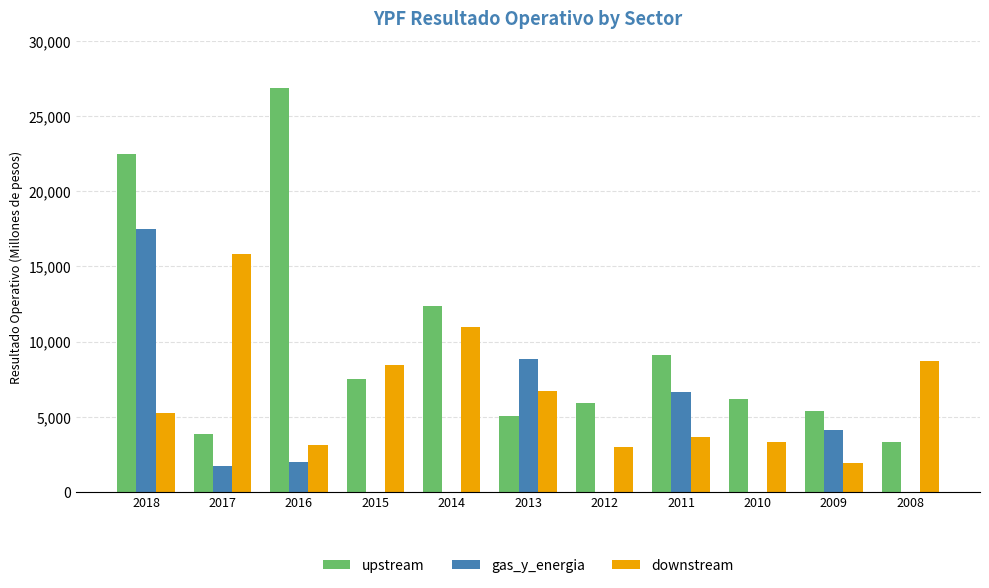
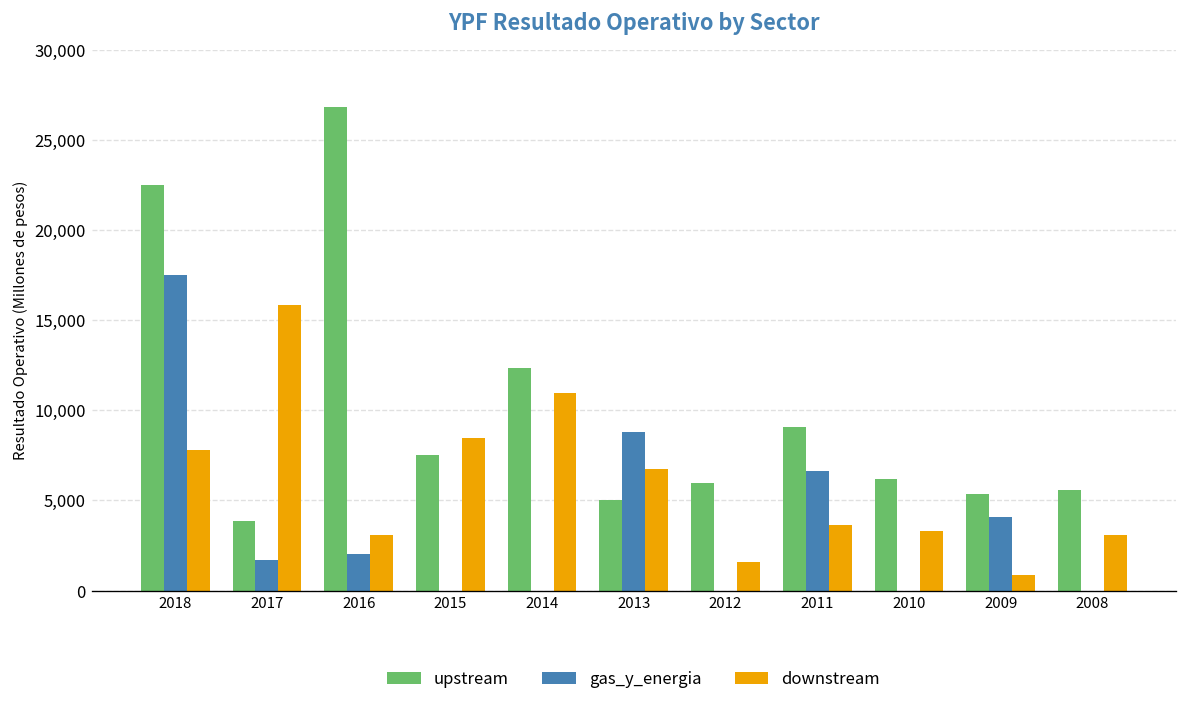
downstream, 2018: 5,300 -> 7,800
downstream, 2012: 3,000 -> 1,600
downstream, 2009: 1,900 -> 900
upstream, 2008: 3,300 -> 5,600
downstream, 2008: 8,700 -> 3,100
